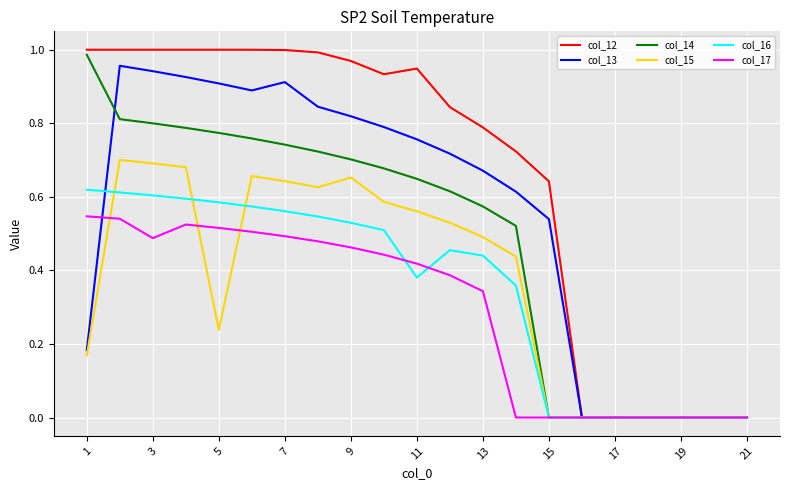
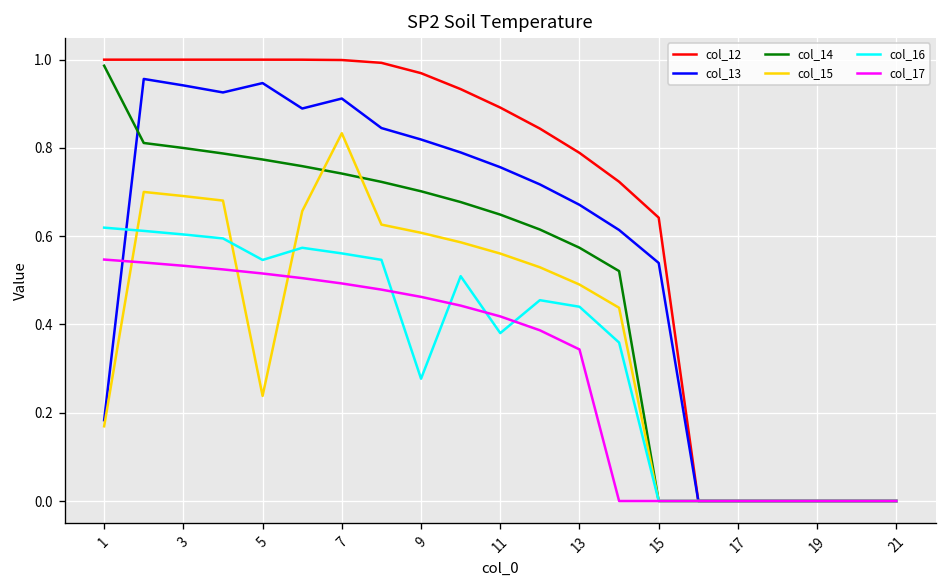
col_17, 3: 0.49 -> 0.53
col_13, 5: 0.91 -> 0.95
col_16, 5: 0.59 -> 0.55
col_15, 7: 0.64 -> 0.83
col_15, 9: 0.65 -> 0.61
col_16, 9: 0.53 -> 0.28
col_12, 11: 0.95 -> 0.89
